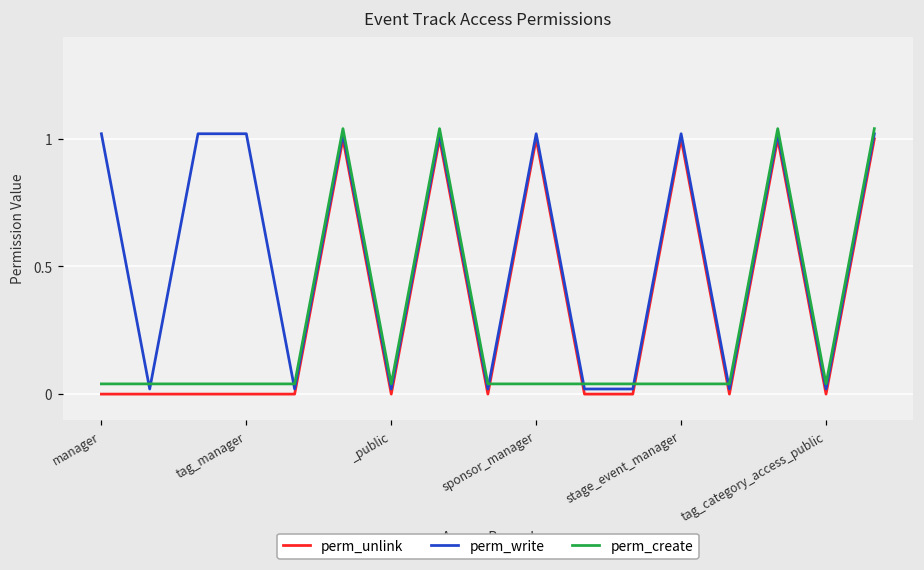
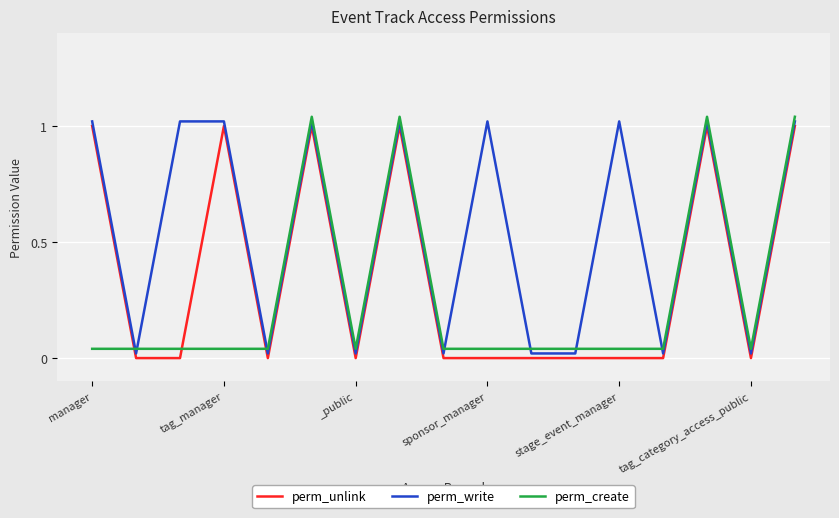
perm_unlink, manager: 0 -> 1
perm_unlink, tag_manager: 0 -> 1
perm_unlink, sponsor_manager: 1 -> 0
perm_unlink, stage_event_manager: 1 -> 0
